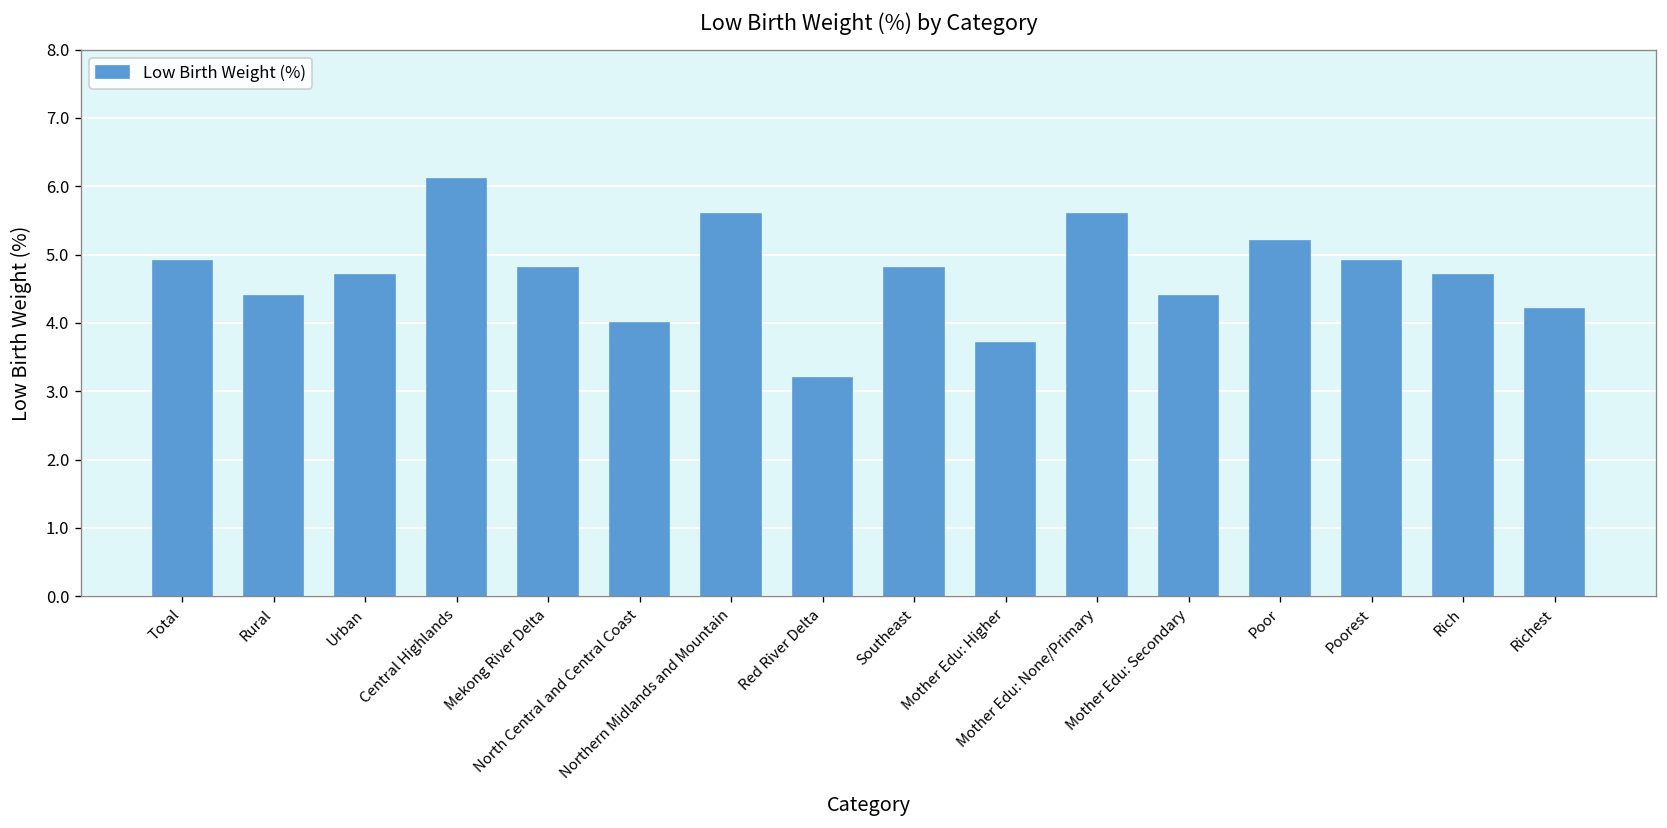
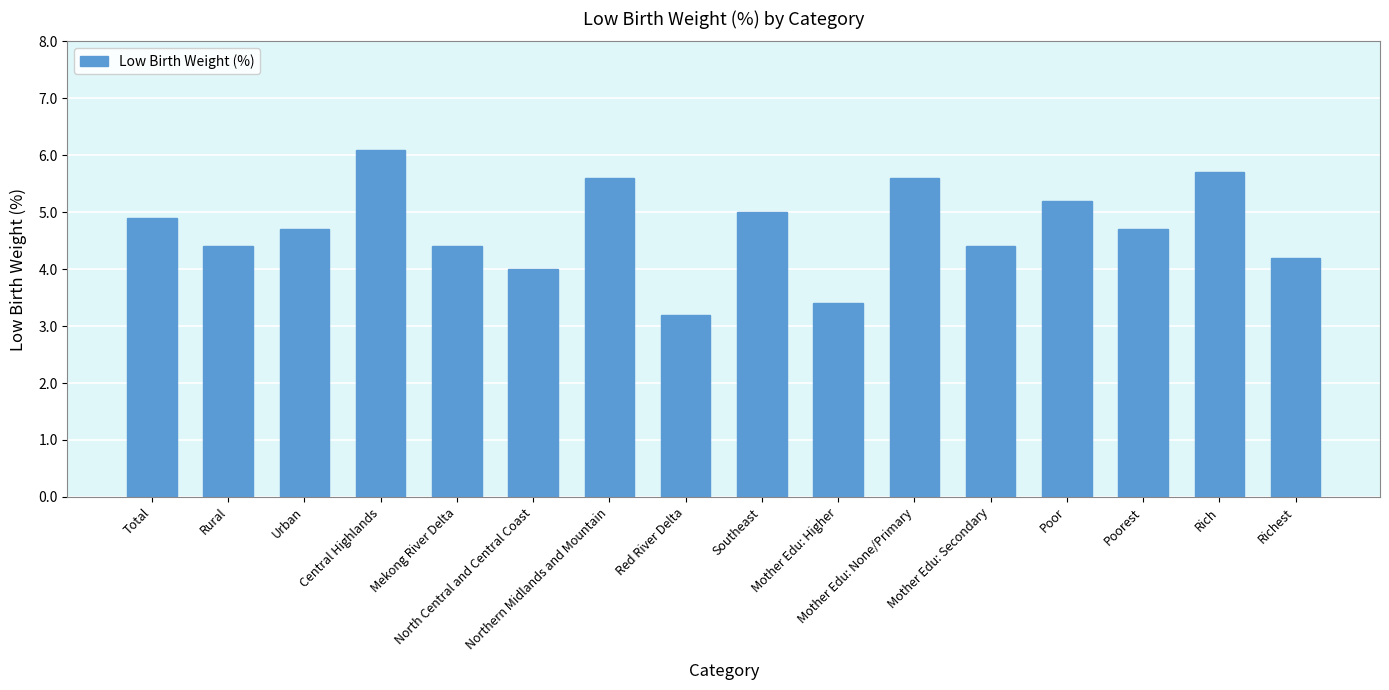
Mekong River Delta: 4.8 -> 4.4
Southeast: 4.8 -> 5.0
Mother Edu: Higher: 3.7 -> 3.4
Poorest: 4.9 -> 4.7
Rich: 4.7 -> 5.7
